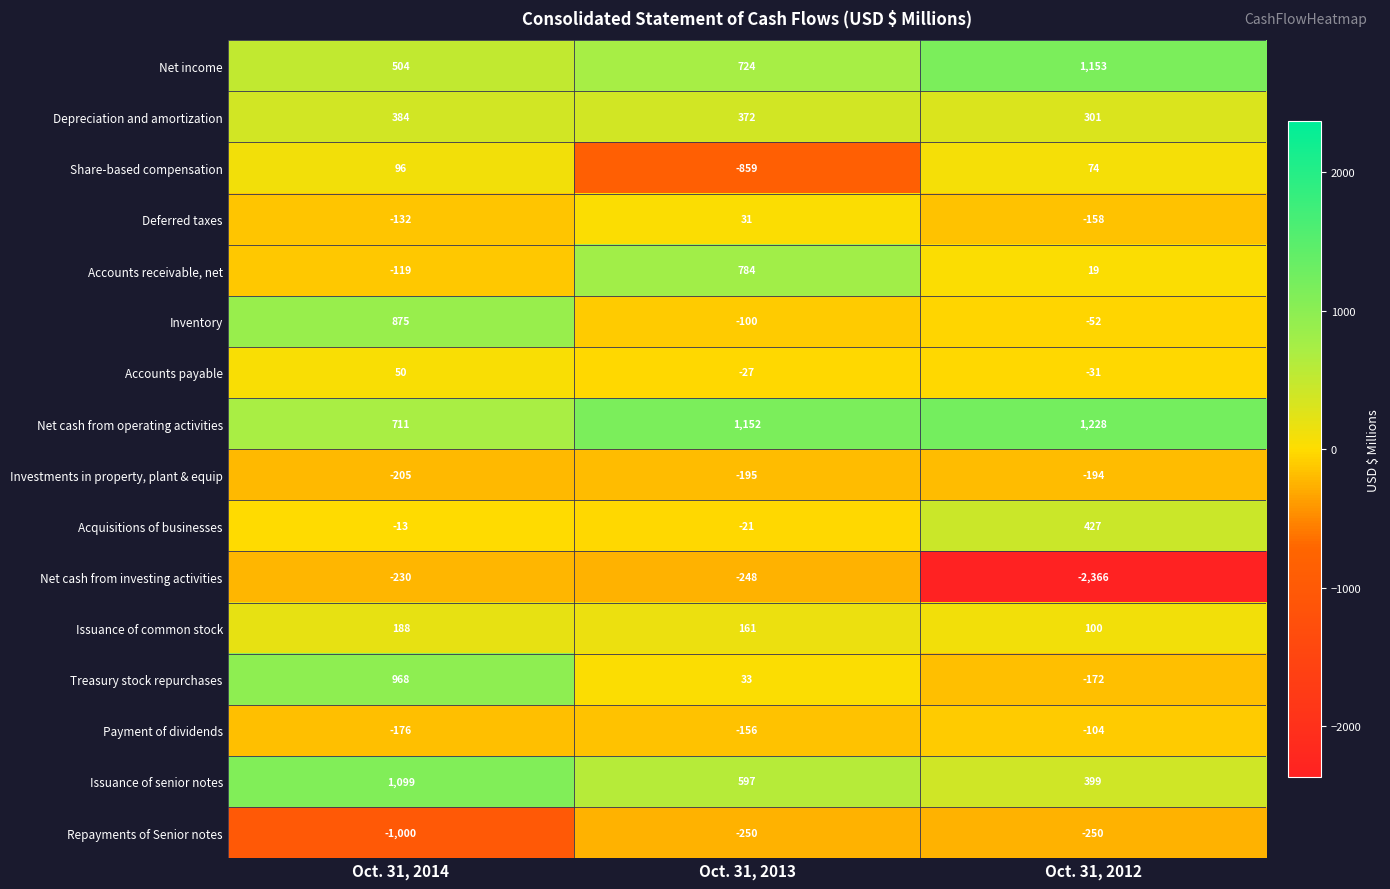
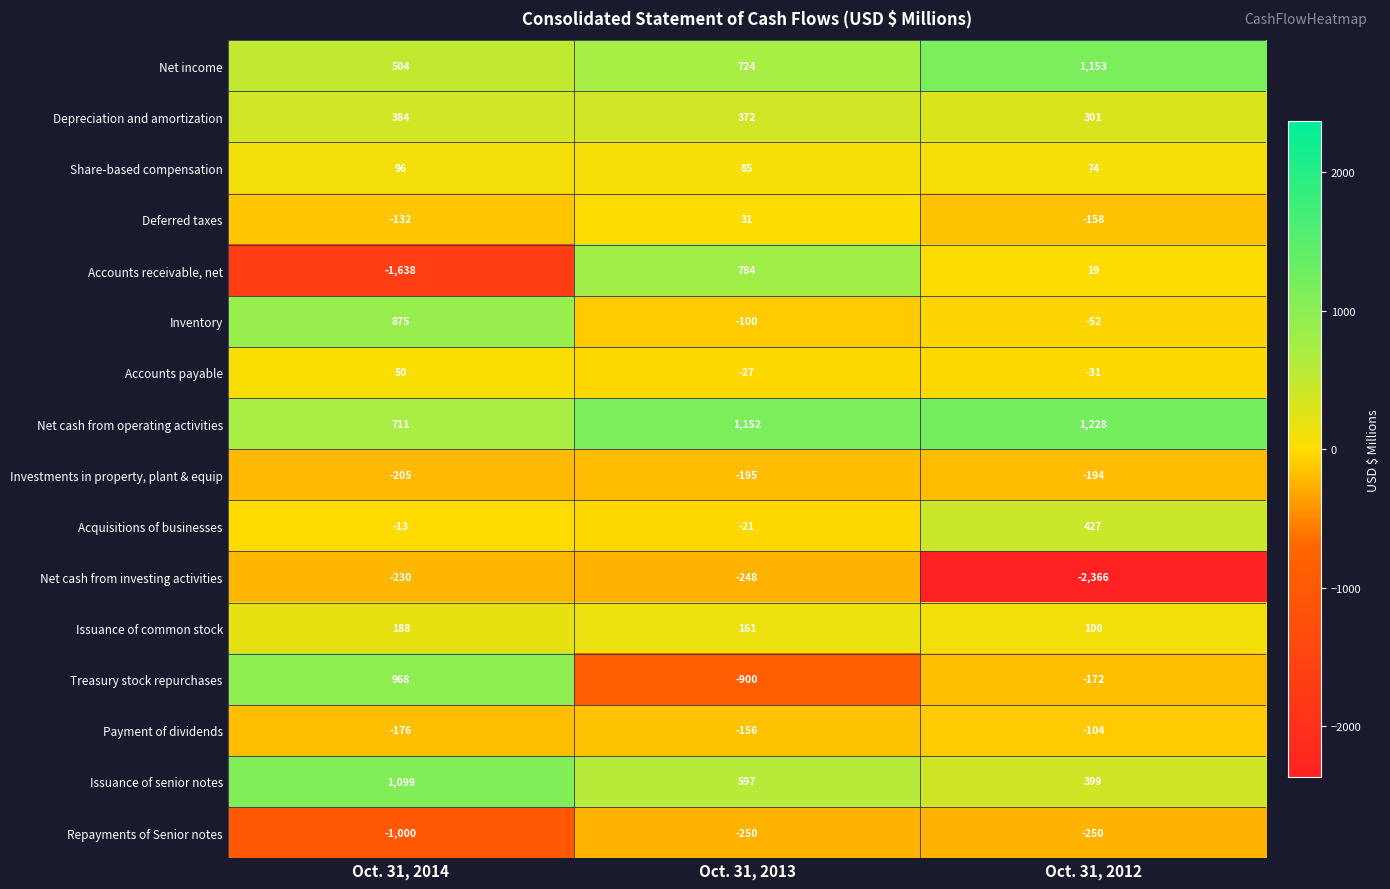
Share-based compensation, Oct. 31, 2013: -859 -> 85
Accounts receivable, net, Oct. 31, 2014: -119 -> -1,638
Treasury stock repurchases, Oct. 31, 2013: 33 -> -900
